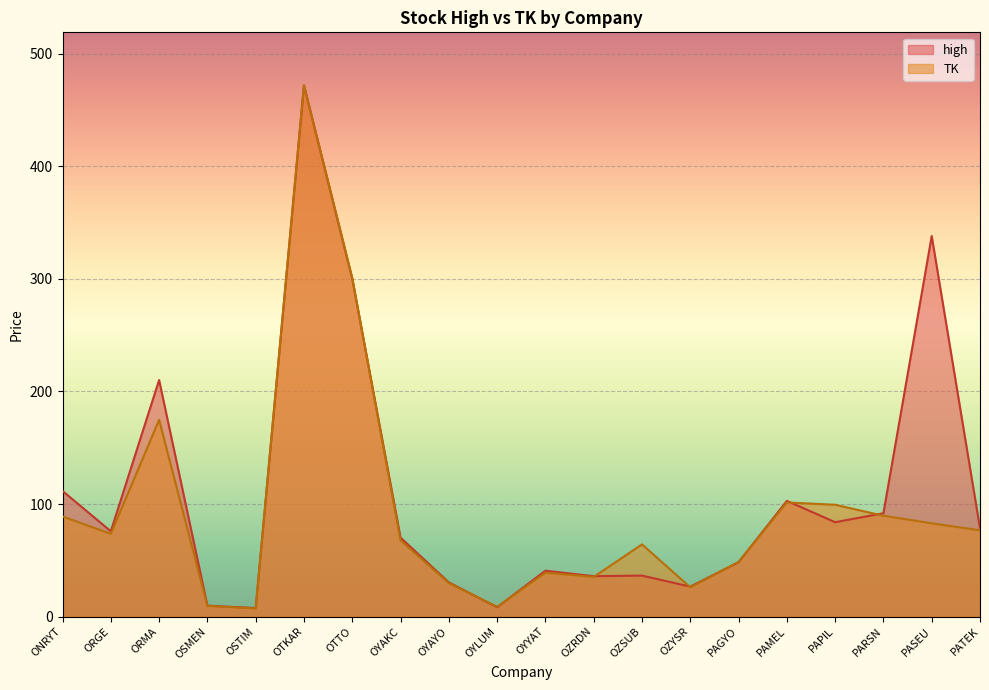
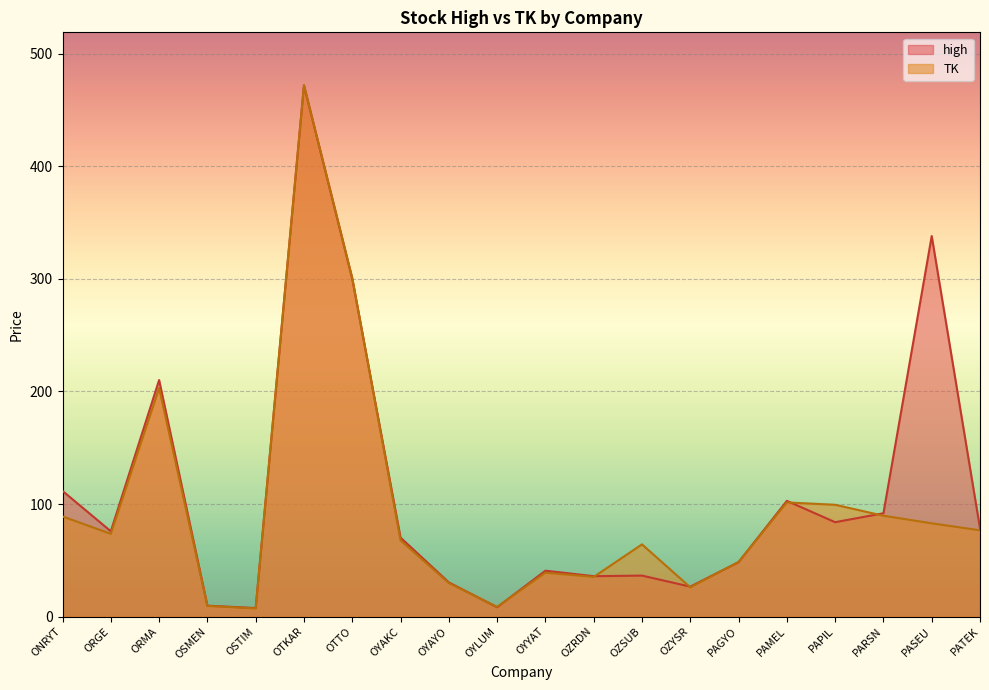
TK, ORMA: 175 -> 203
